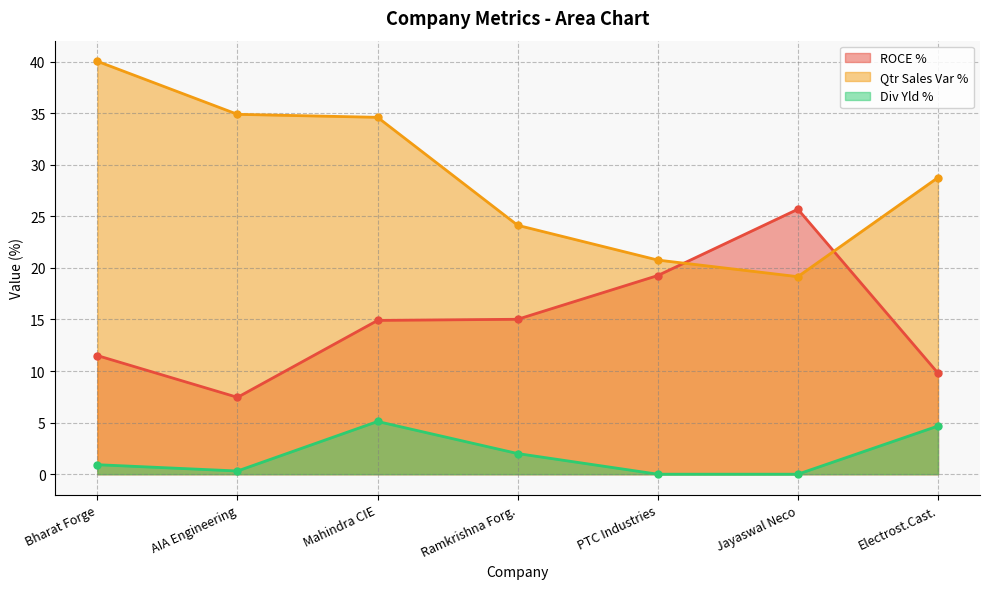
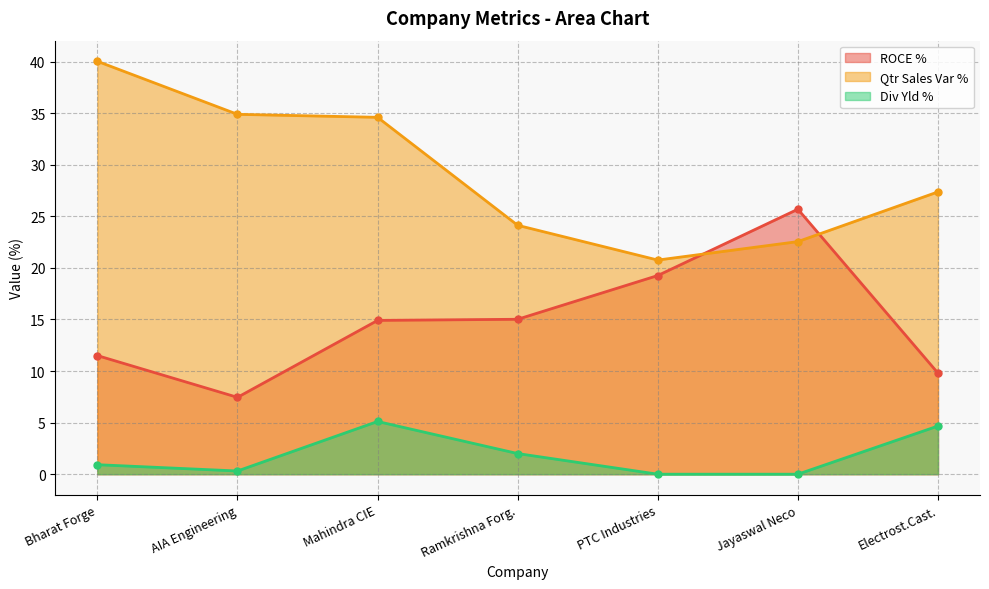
Qtr Sales Var %, Jayaswal Neco: 19.2 -> 22.6
Qtr Sales Var %, Electrost.Cast.: 28.8 -> 27.4
